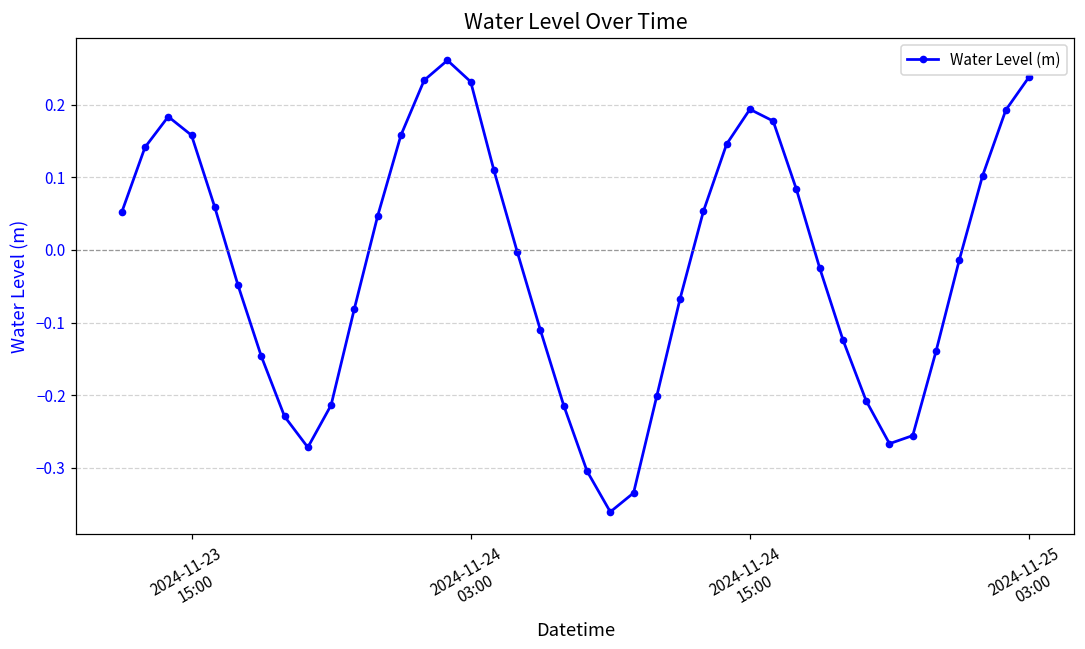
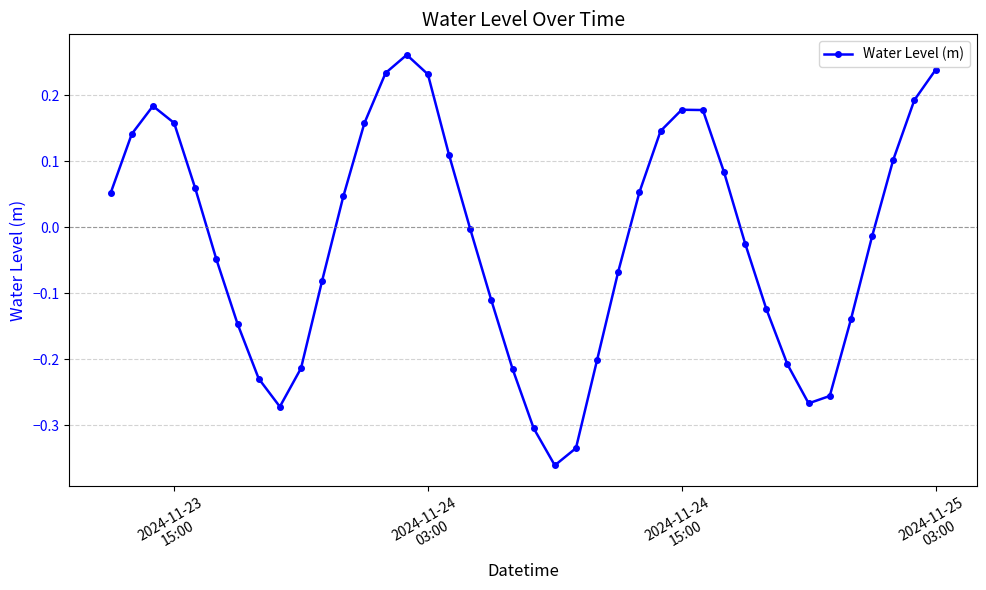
2024-11-24 15:00: 0.19 -> 0.18
